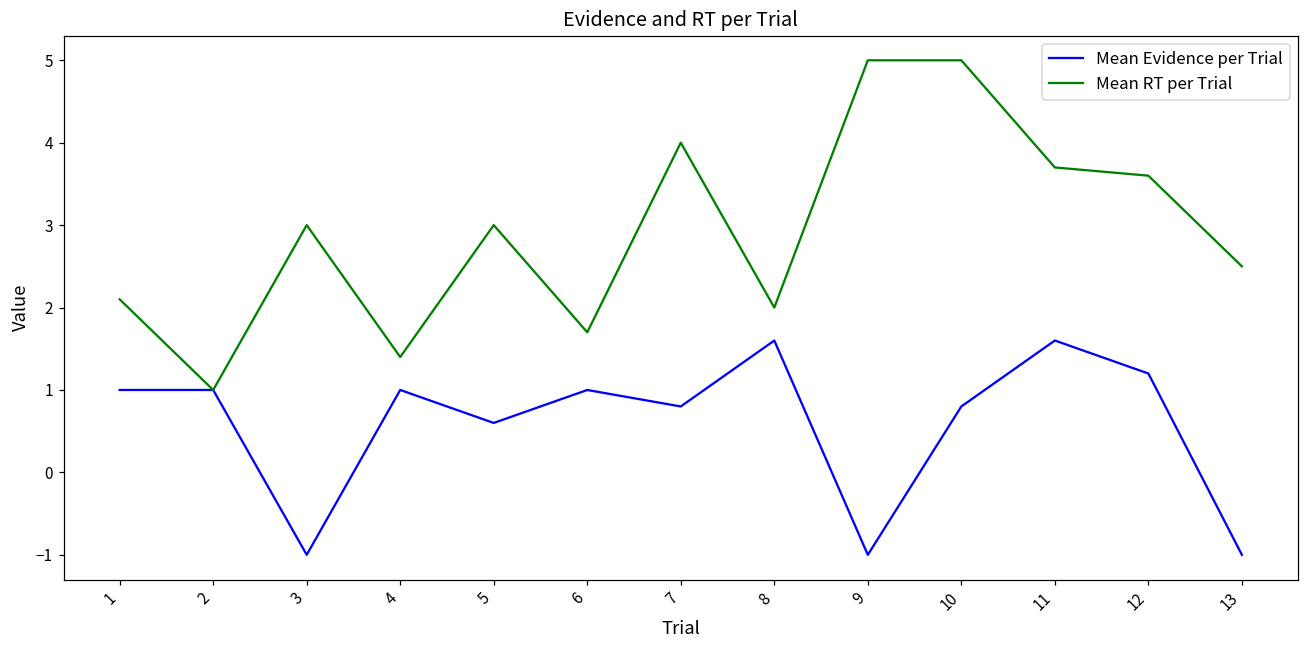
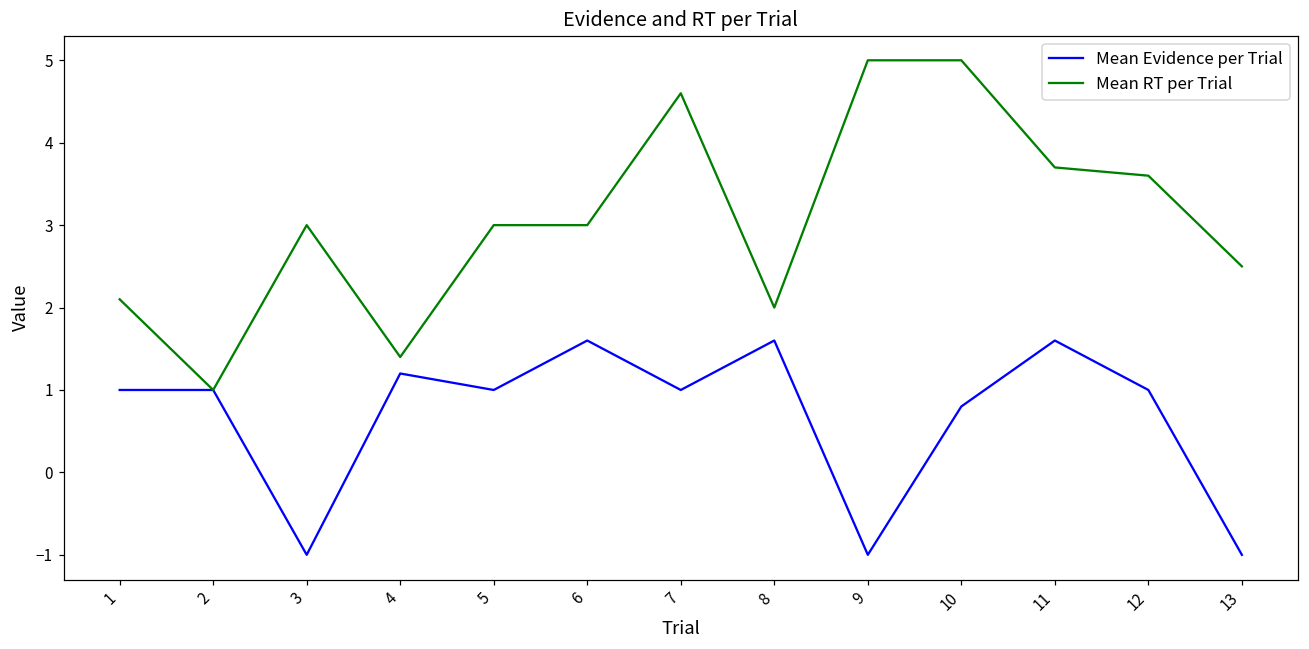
Mean Evidence per Trial, 4: 1.0 -> 1.2
Mean Evidence per Trial, 5: 0.6 -> 1.0
Mean Evidence per Trial, 6: 1.0 -> 1.6
Mean RT per Trial, 6: 1.7 -> 3.0
Mean Evidence per Trial, 7: 0.8 -> 1.0
Mean RT per Trial, 7: 4.0 -> 4.6
Mean Evidence per Trial, 12: 1.2 -> 1.0
